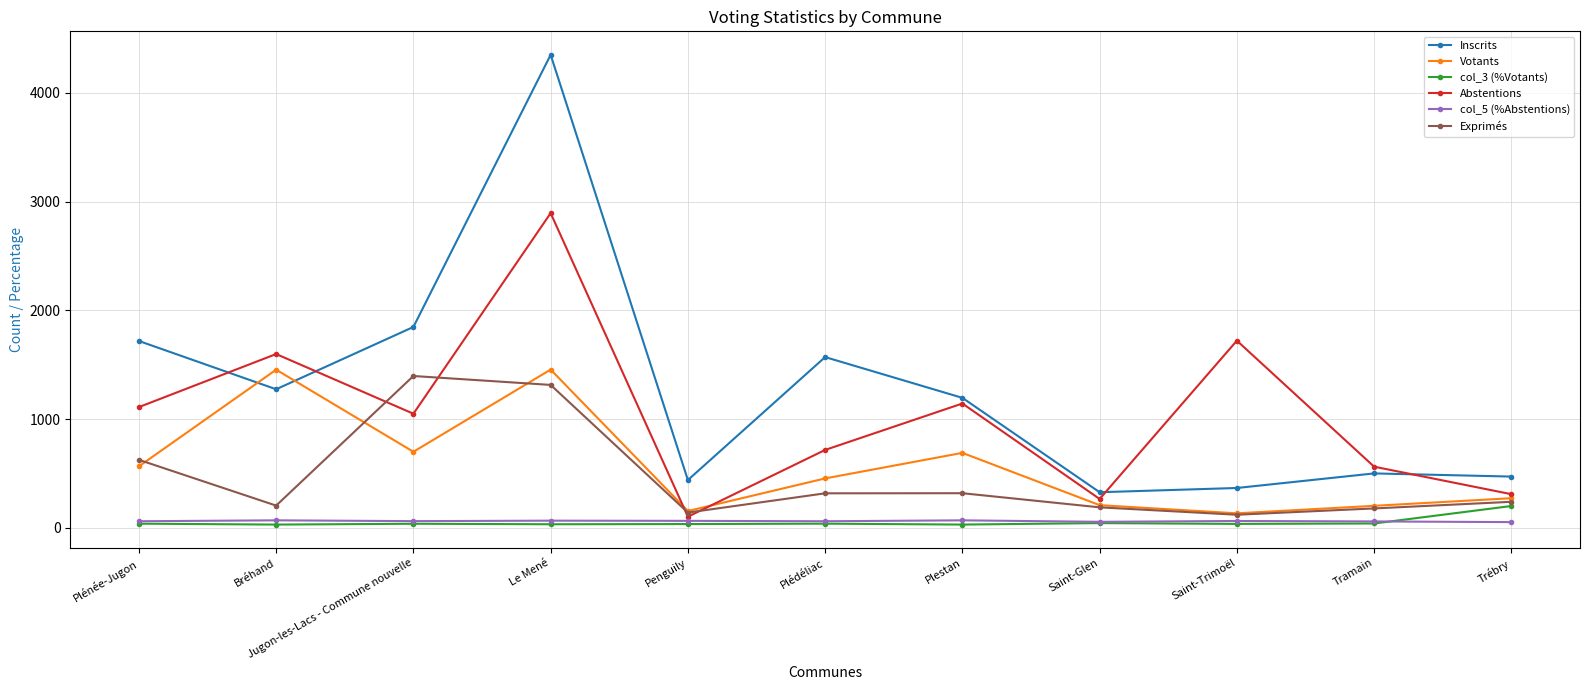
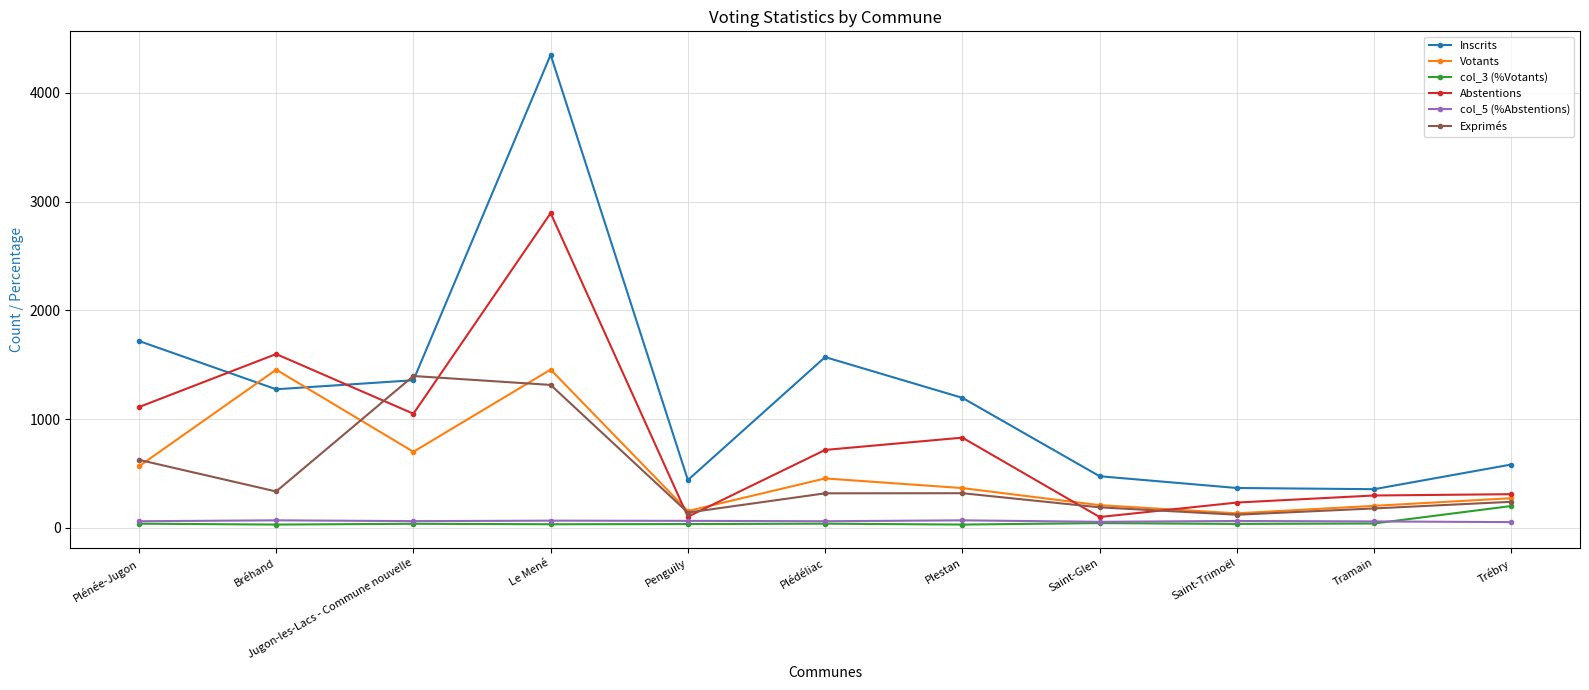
Exprimés, Bréhand: 210 -> 340
Inscrits, Jugon-les-Lacs - Commune nouvelle: 1850 -> 1360
Votants, Plestan: 690 -> 370
Abstentions, Plestan: 1140 -> 830
Inscrits, Saint-Glen: 330 -> 480
Abstentions, Saint-Glen: 270 -> 100
Abstentions, Saint-Trimoël: 1720 -> 230
Inscrits, Tramain: 500 -> 360
Abstentions, Tramain: 560 -> 300
Inscrits, Trébry: 470 -> 580
